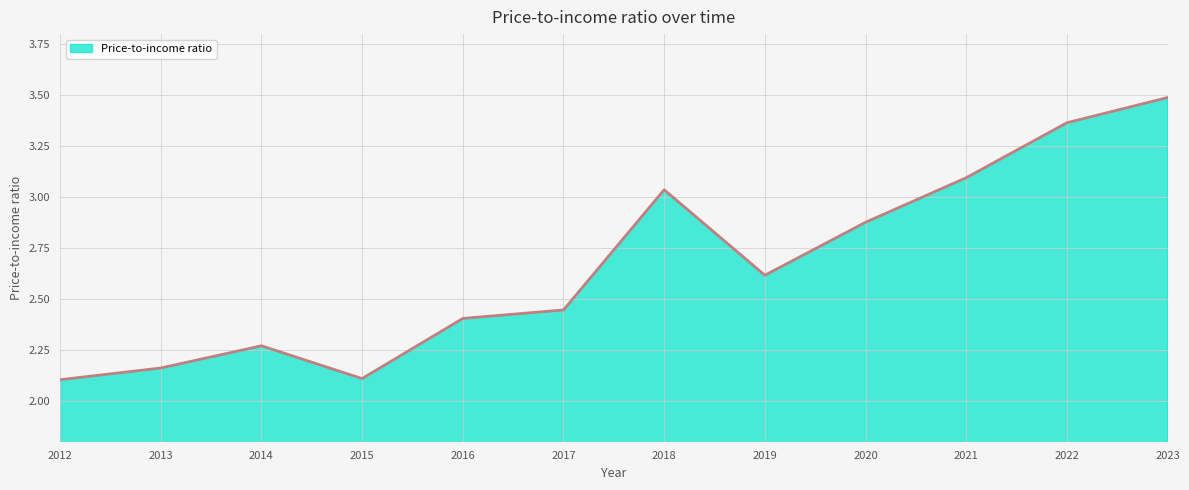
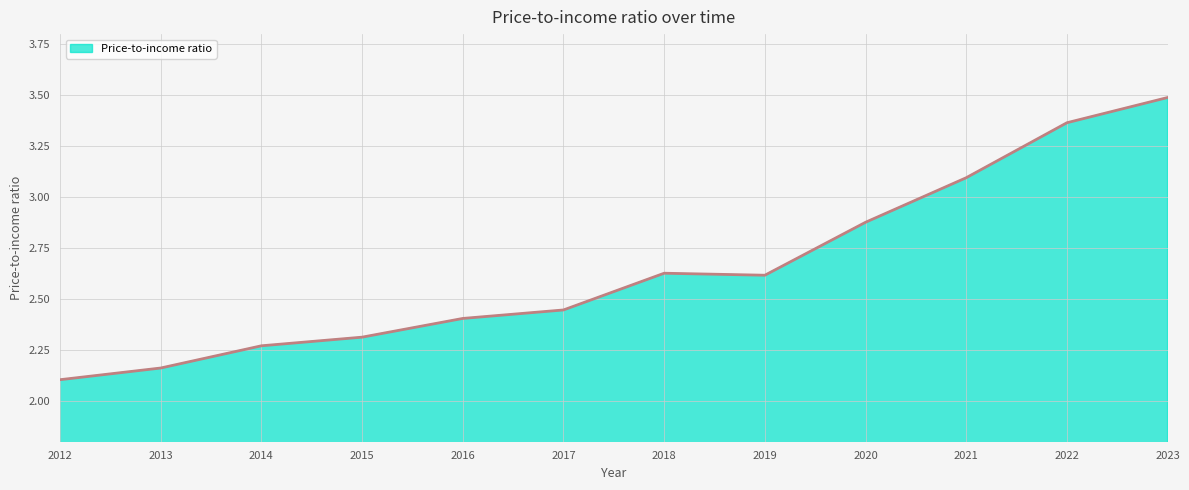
2015: 2.11 -> 2.31
2018: 3.04 -> 2.63
